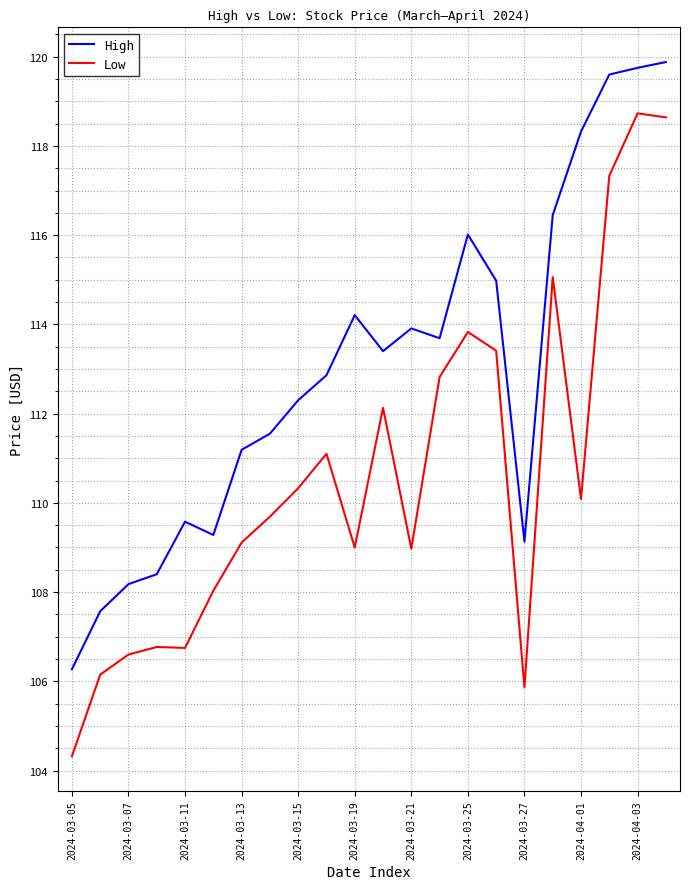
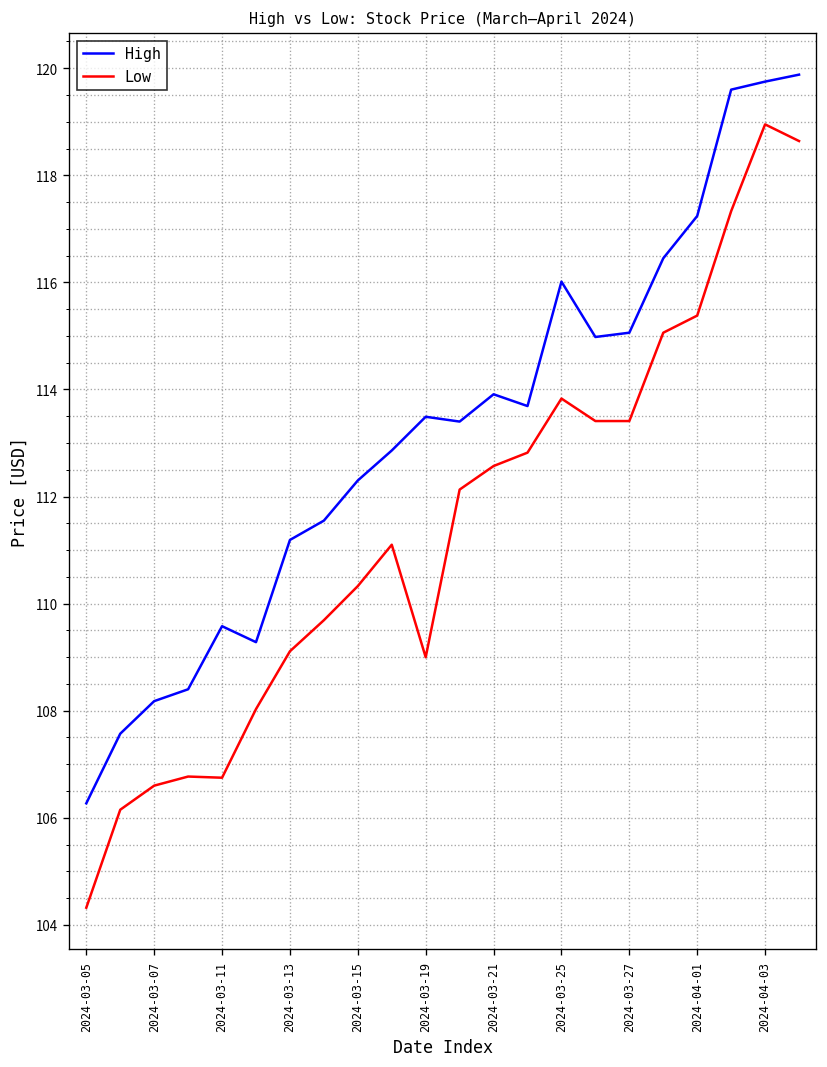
High, 2024-03-19: 114.2 -> 113.5
Low, 2024-03-21: 109.0 -> 112.6
High, 2024-03-27: 109.1 -> 115.1
Low, 2024-03-27: 105.9 -> 113.4
High, 2024-04-01: 118.3 -> 117.2
Low, 2024-04-01: 110.1 -> 115.4
Low, 2024-04-03: 118.7 -> 119.0
